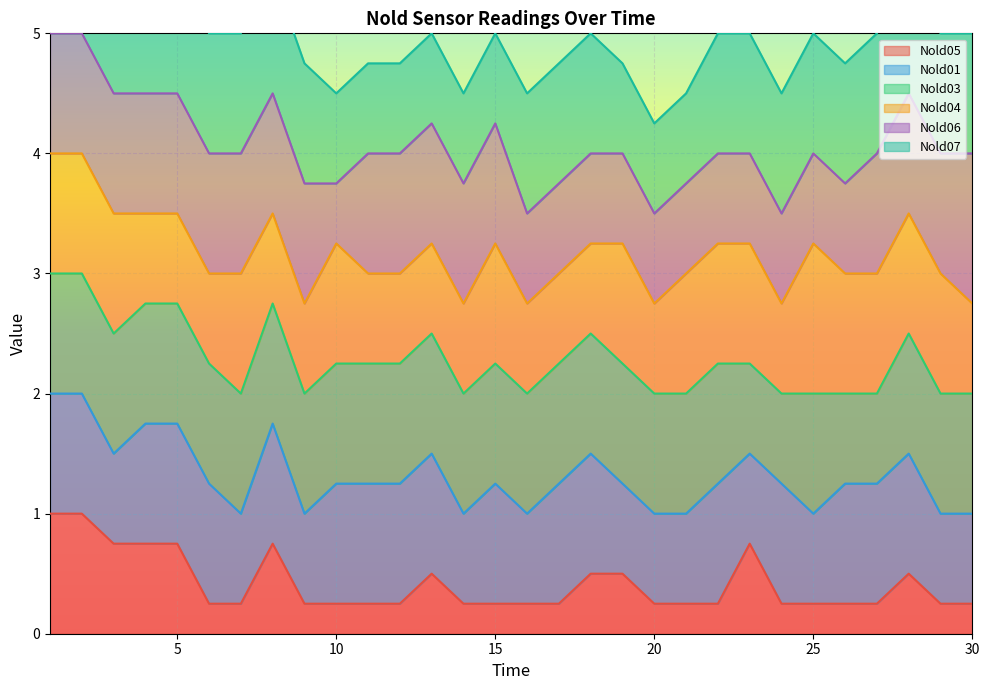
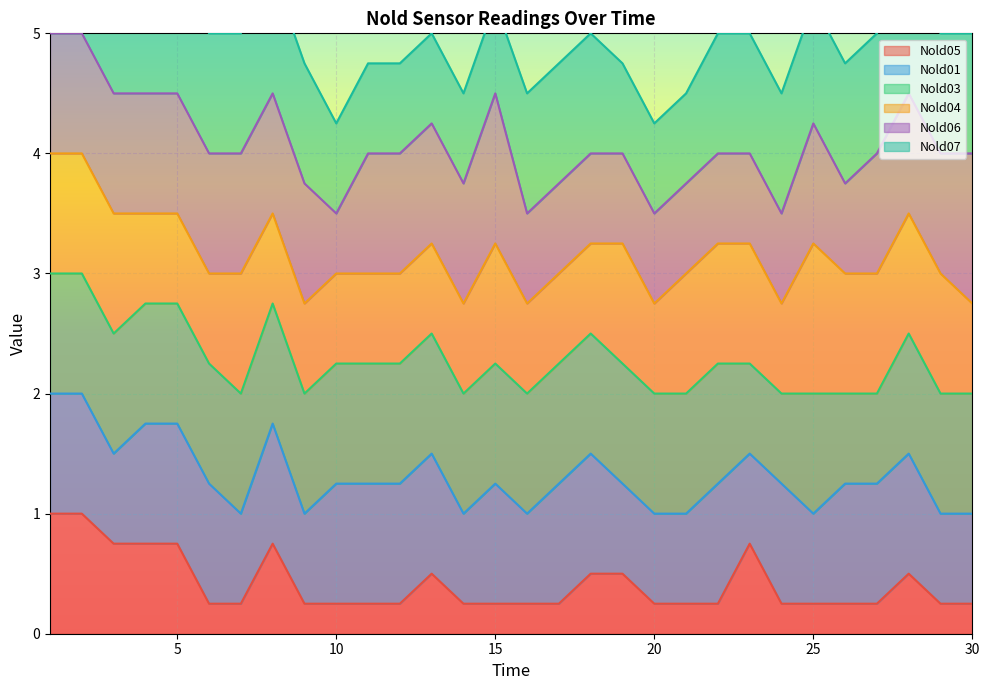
Nold04, 10: 1.00 -> 0.75
Nold06, 15: 1.00 -> 1.25
Nold06, 25: 0.75 -> 1.00
